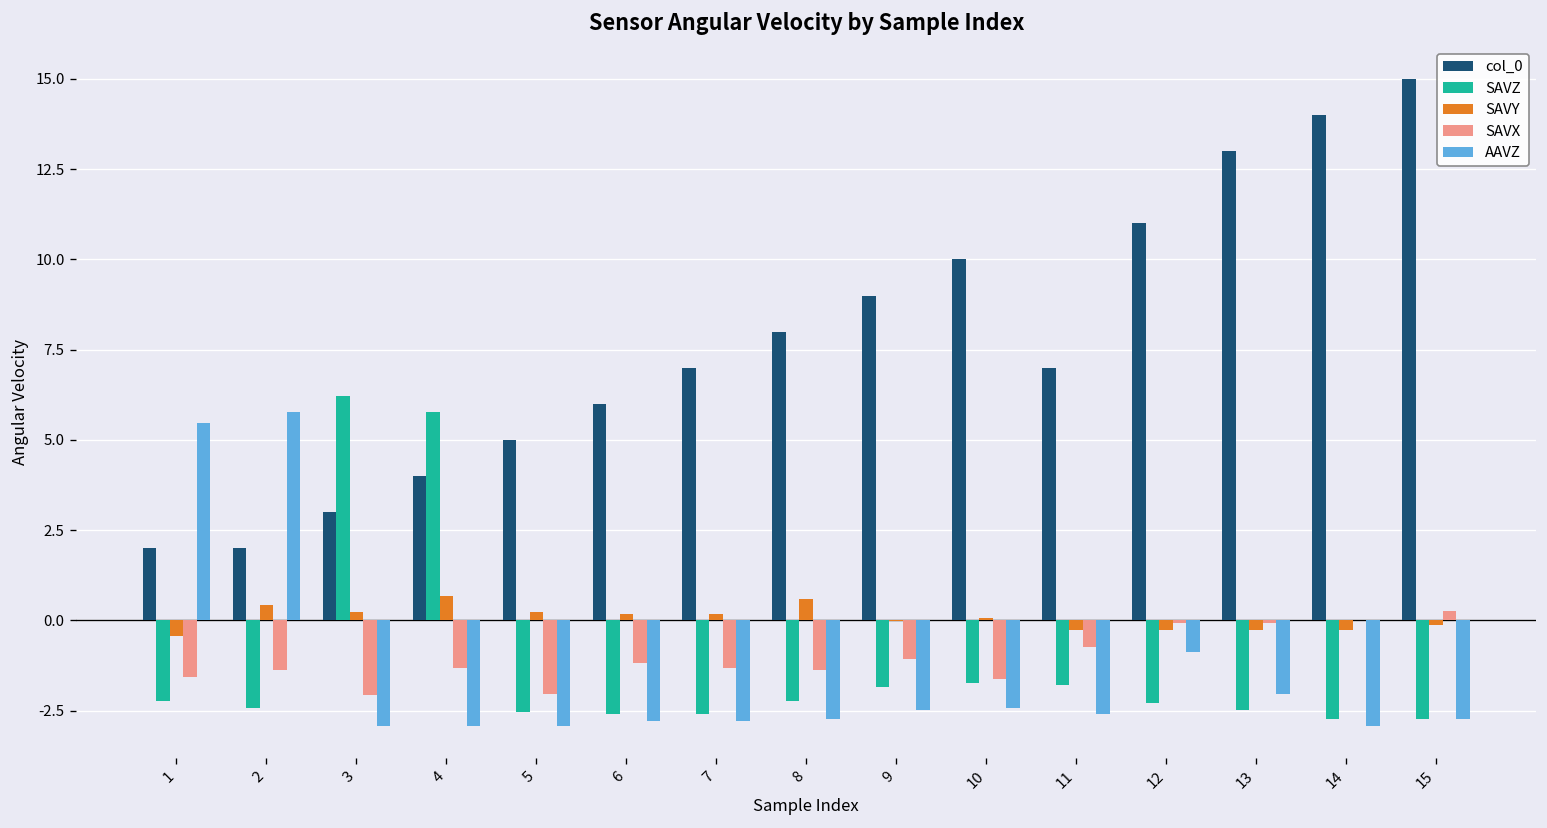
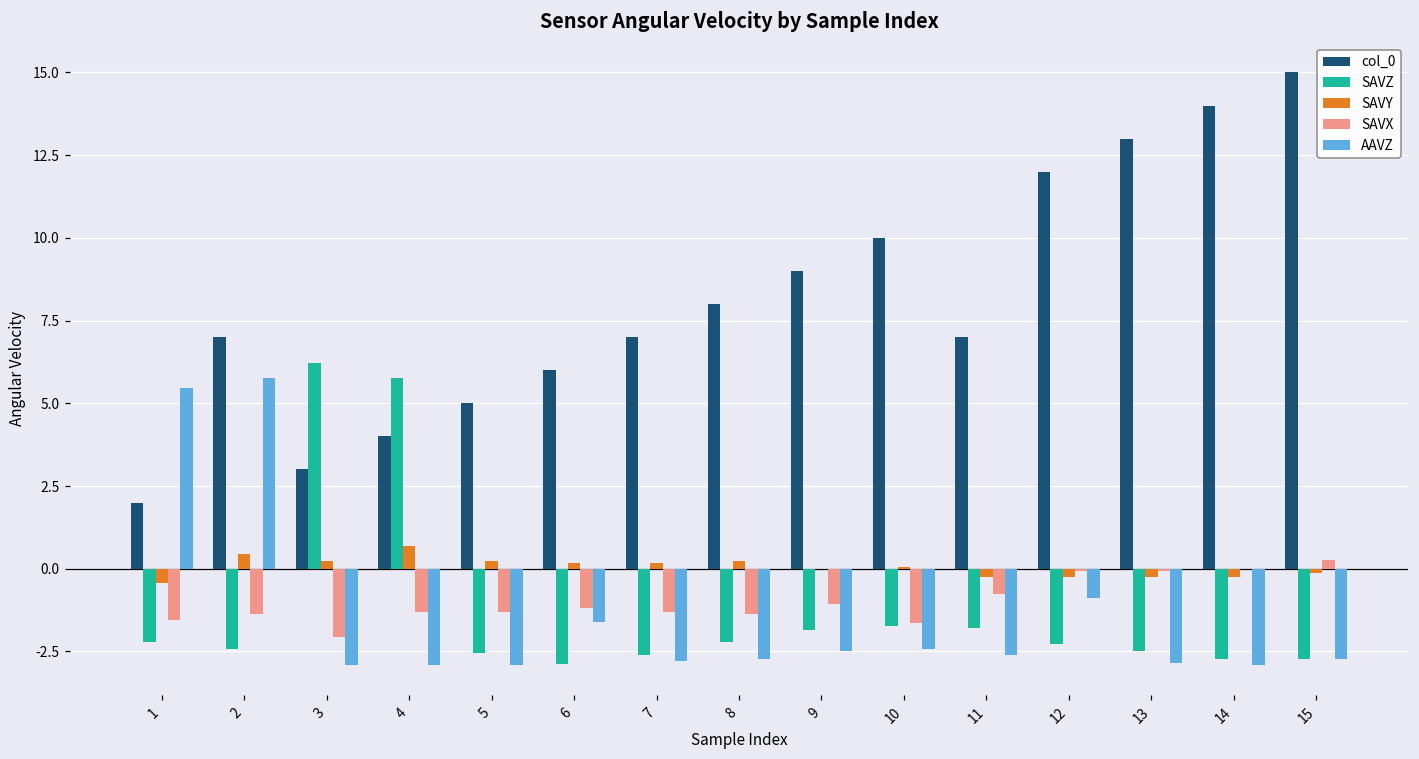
col_0, 2: 2 -> 7
SAVX, 5: -2.0 -> -1.3
SAVZ, 6: -2.6 -> -2.9
AAVZ, 6: -2.8 -> -1.6
SAVY, 8: 0.6 -> 0.2
col_0, 12: 11 -> 12
AAVZ, 13: -2.0 -> -2.9
